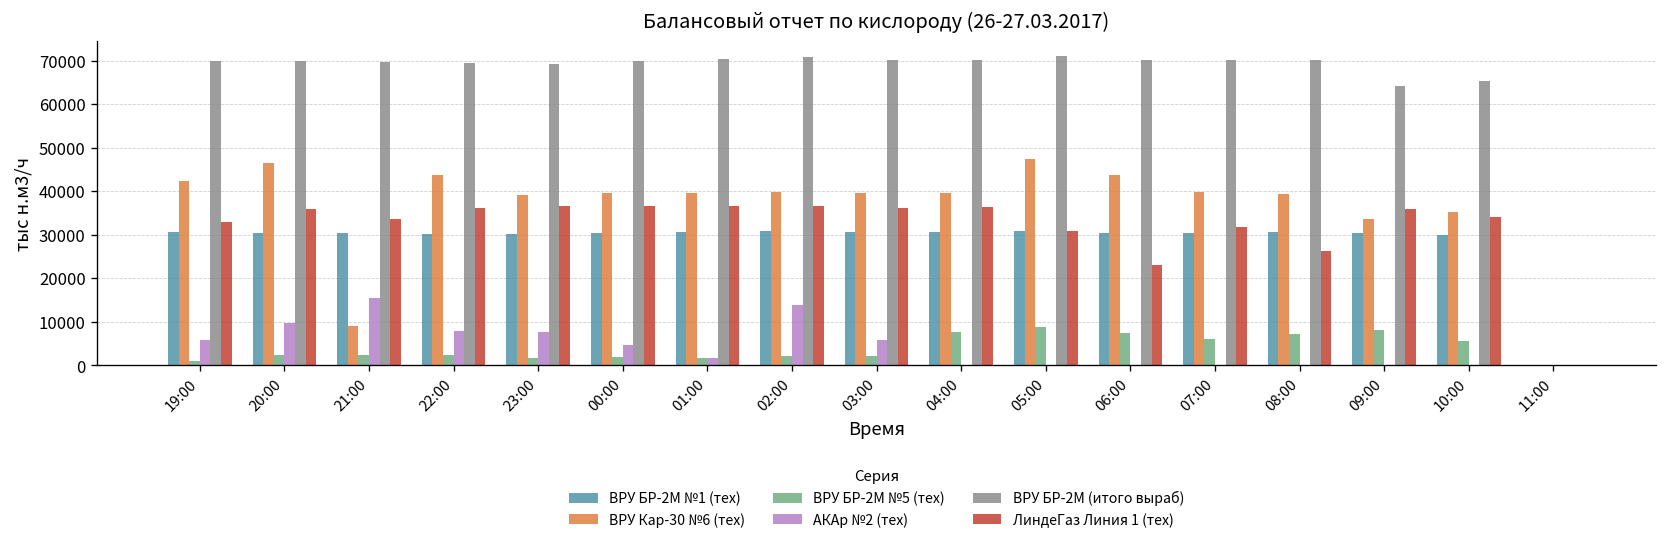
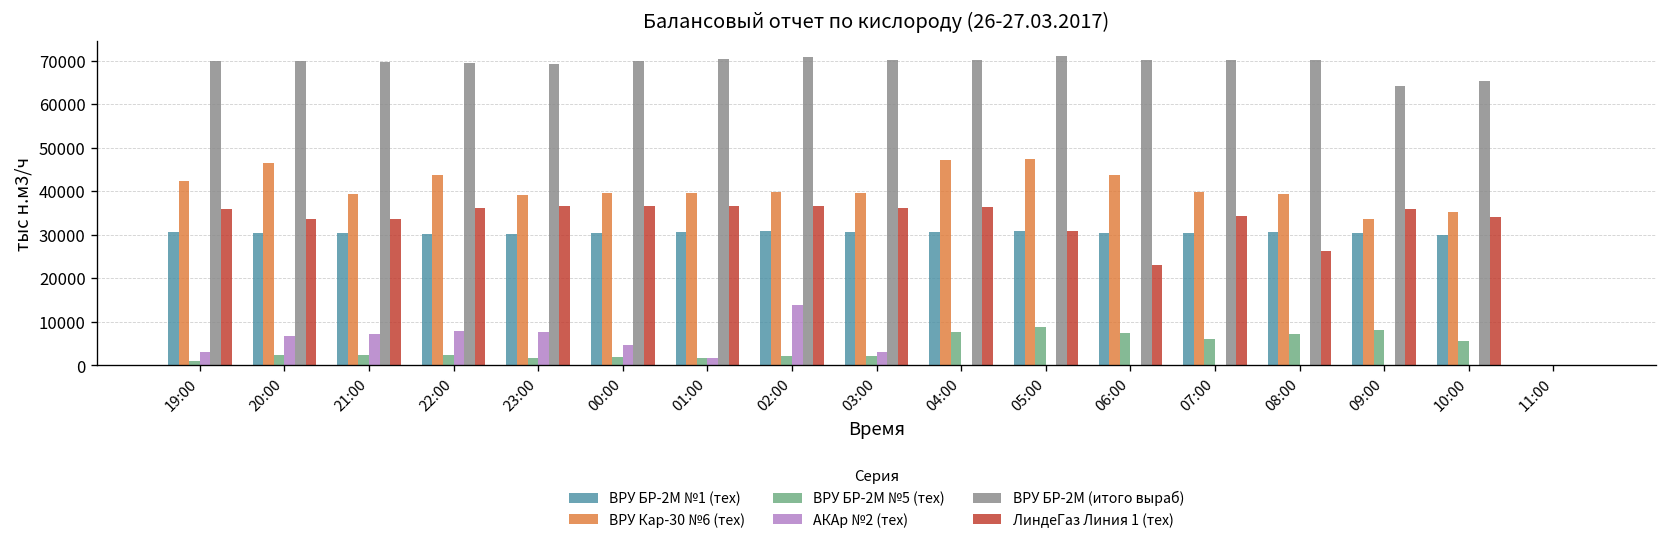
АКАр №2 (тех), 19:00: 6000 -> 3000
ЛиндеГаз Линия 1 (тех), 19:00: 33000 -> 36000
АКАр №2 (тех), 20:00: 10000 -> 7000
ЛиндеГаз Линия 1 (тех), 20:00: 36000 -> 34000
ВРУ Кар-30 №6 (тех), 21:00: 9000 -> 39000
АКАр №2 (тех), 21:00: 16000 -> 7000
АКАр №2 (тех), 03:00: 6000 -> 3000
ВРУ Кар-30 №6 (тех), 04:00: 40000 -> 47000
ЛиндеГаз Линия 1 (тех), 07:00: 32000 -> 34000
